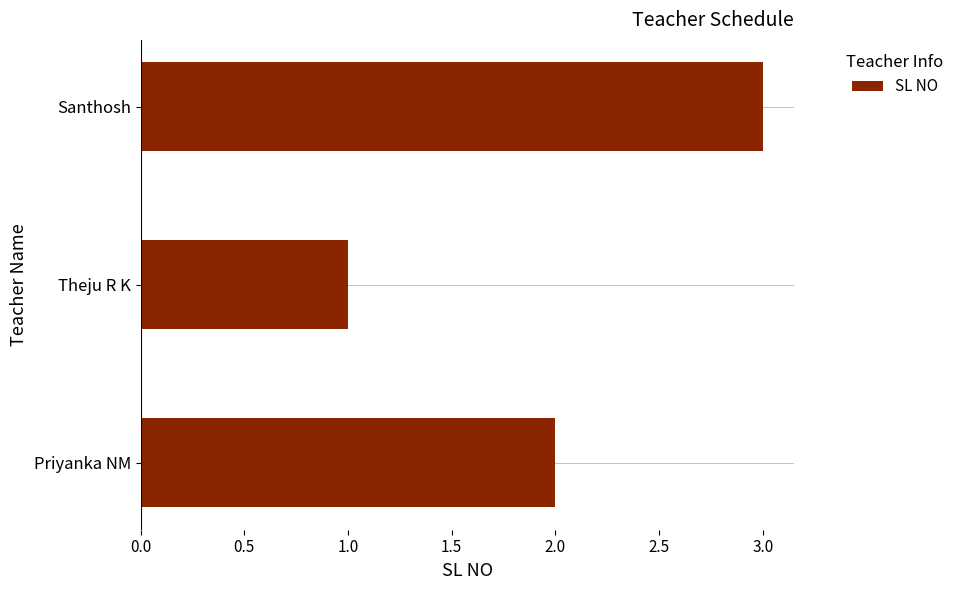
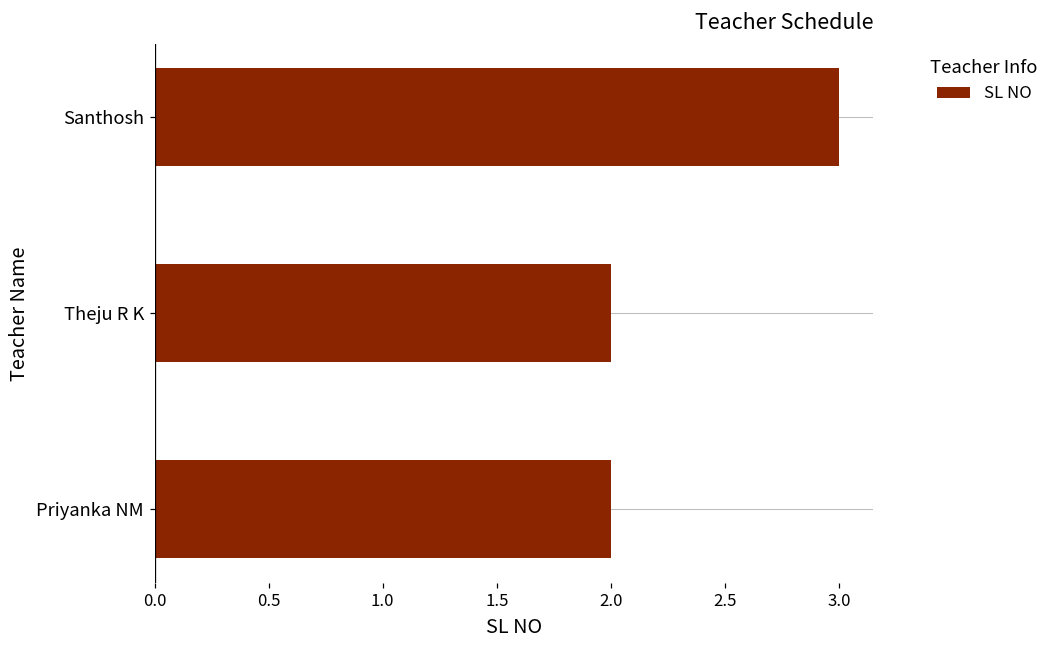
Theju R K: 1 -> 2
